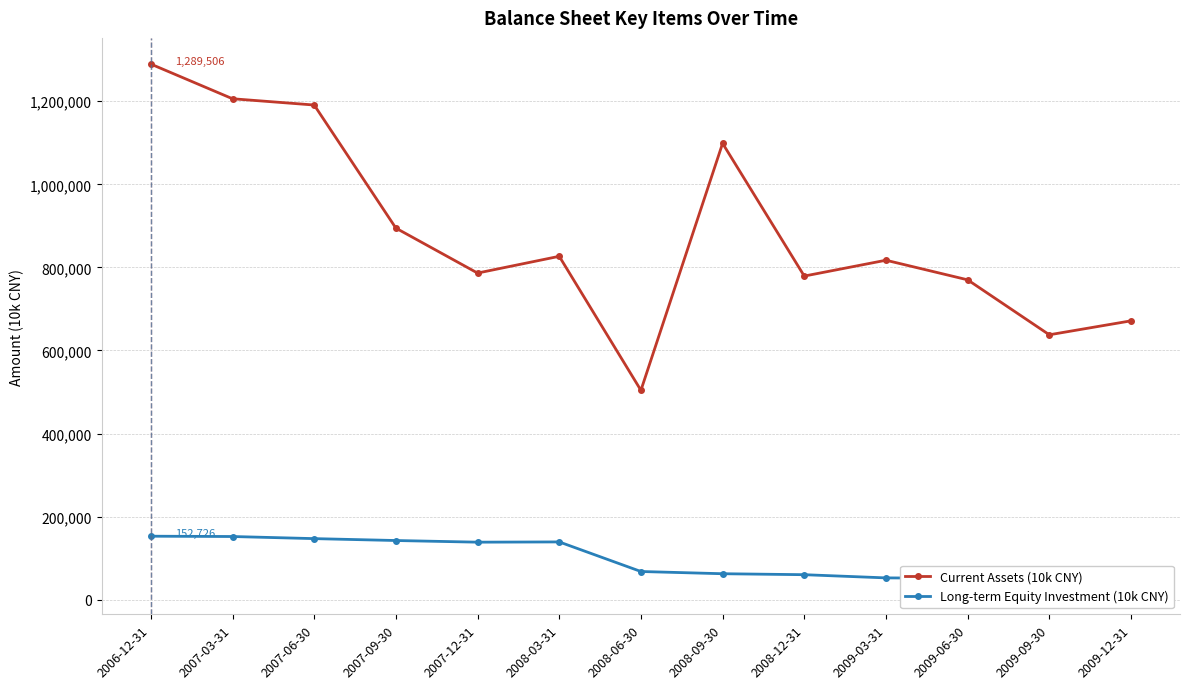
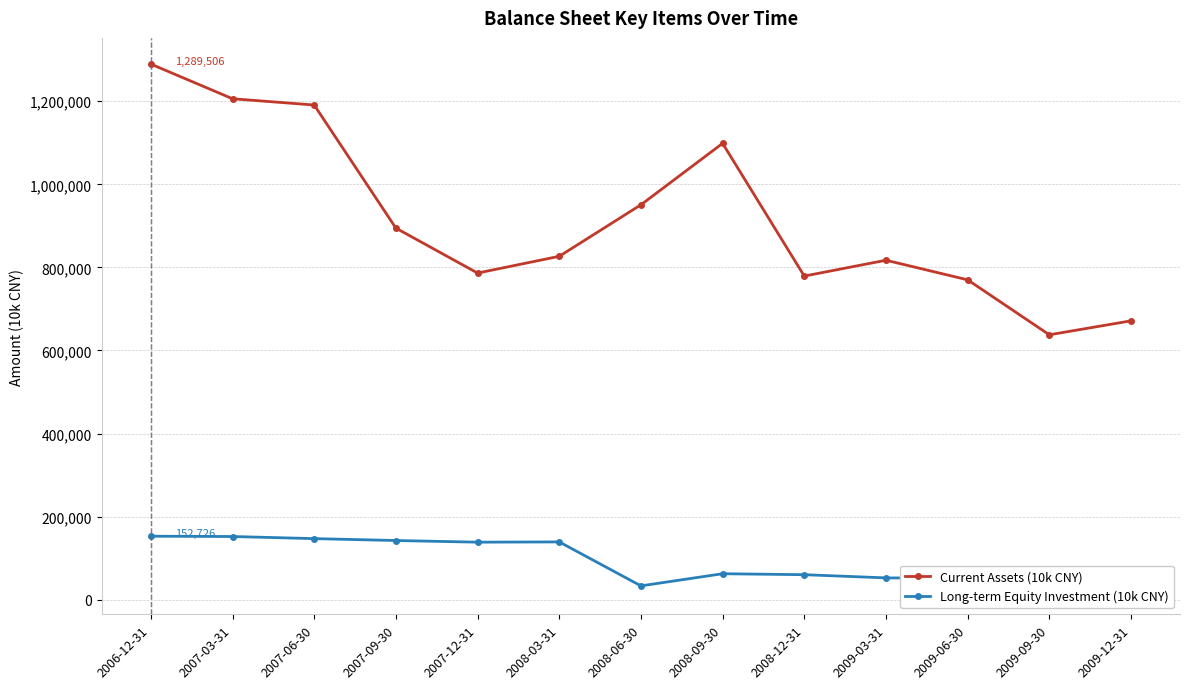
Current Assets (10k CNY), 2008-06-30: 500,000 -> 950,000
Long-term Equity Investment (10k CNY), 2008-06-30: 70,000 -> 30,000
